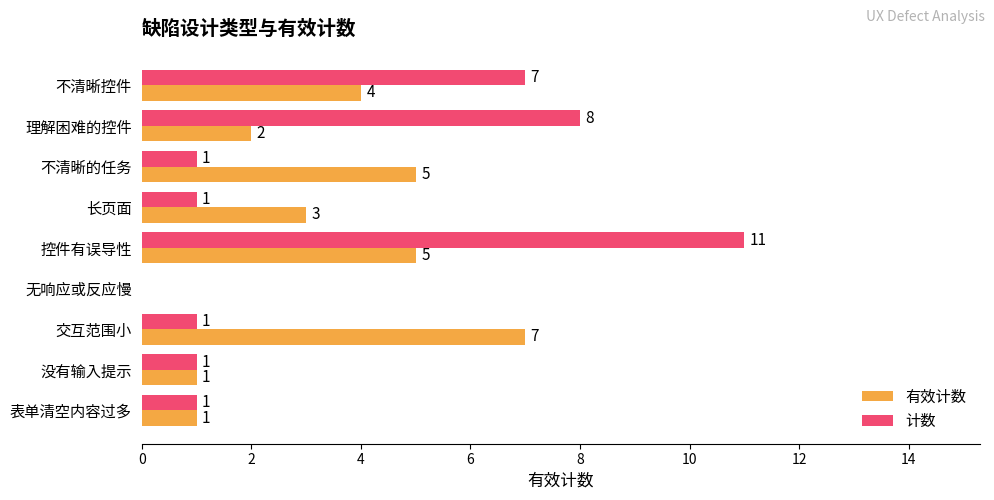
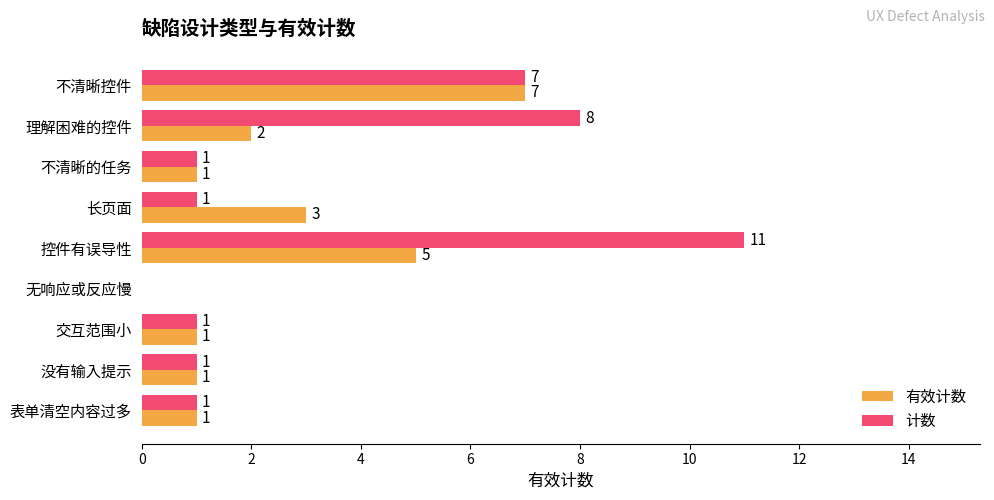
有效计数, 不清晰控件: 4 -> 7
有效计数, 不清晰的任务: 5 -> 1
有效计数, 交互范围小: 7 -> 1
